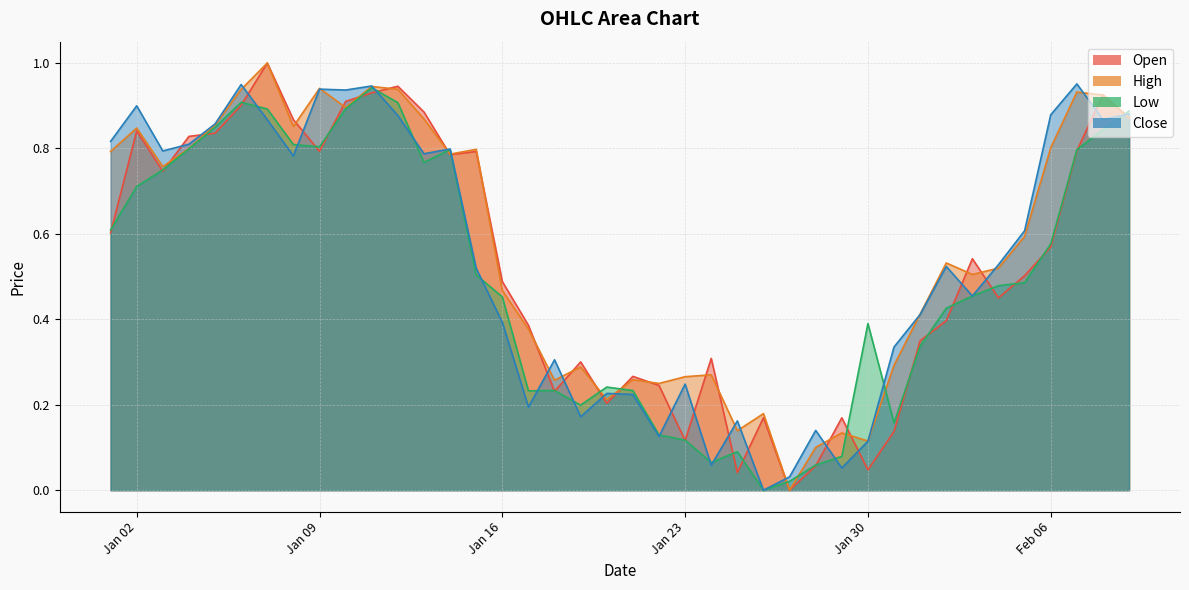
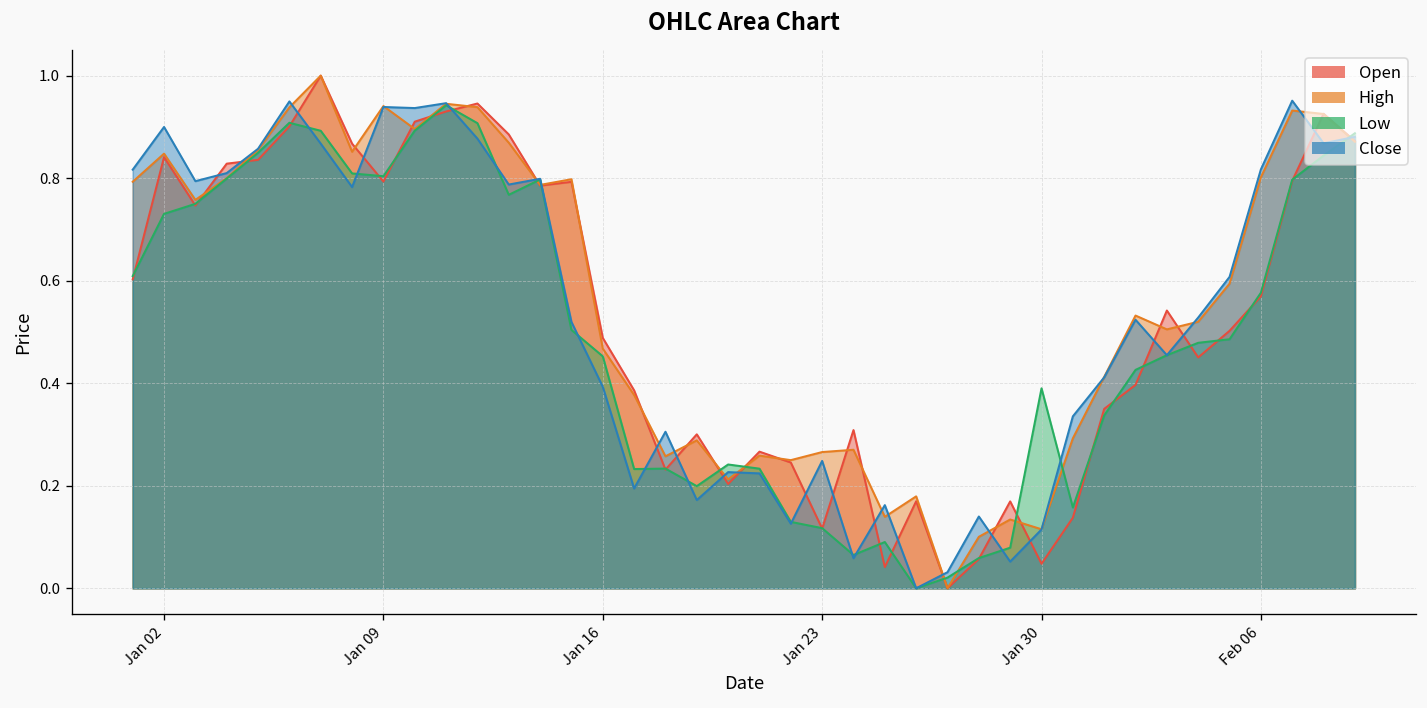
Low, Jan 02: 0.71 -> 0.73
Close, Feb 06: 0.88 -> 0.82
